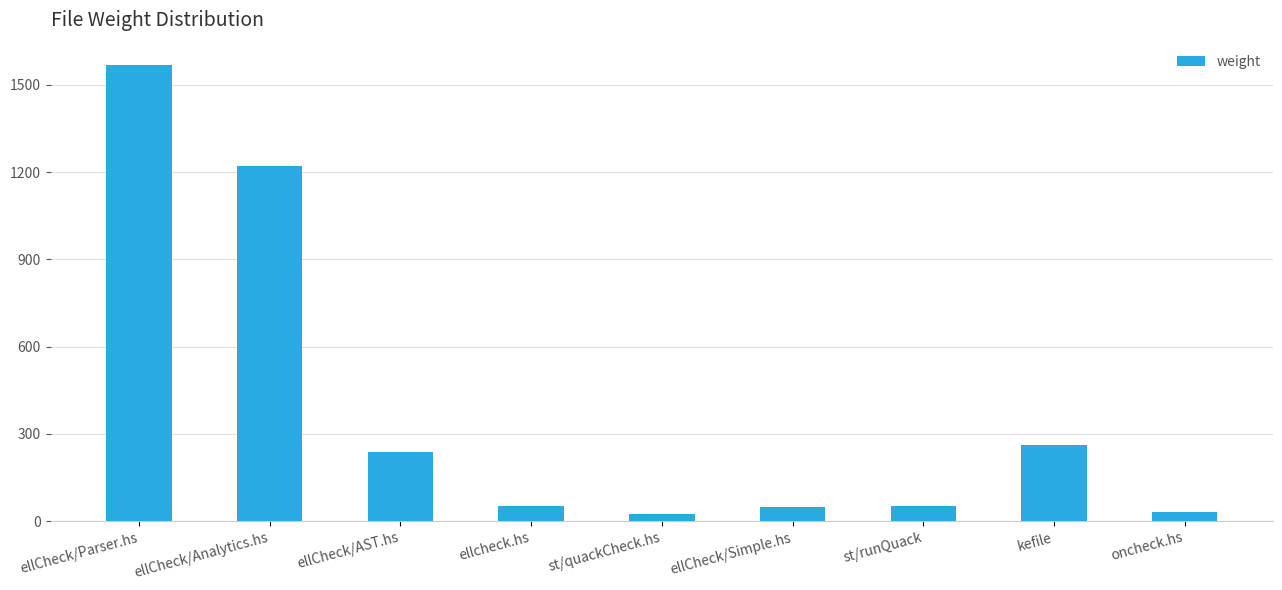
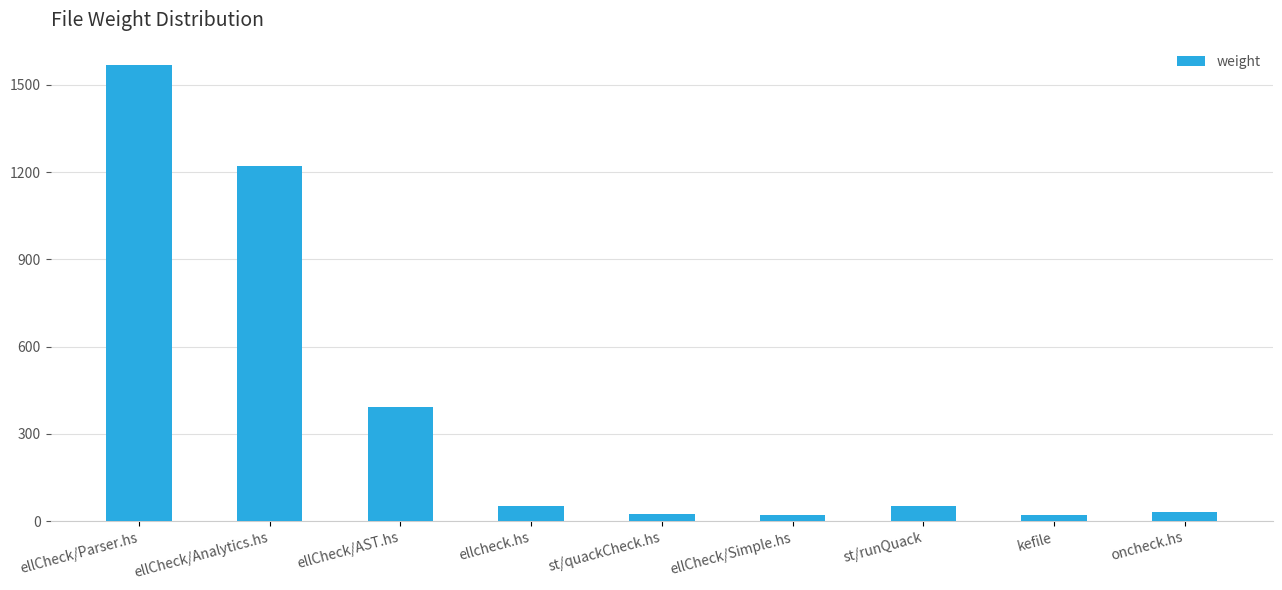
ellCheck/AST.hs: 240 -> 390
ellCheck/Simple.hs: 50 -> 20
kefile: 260 -> 20
